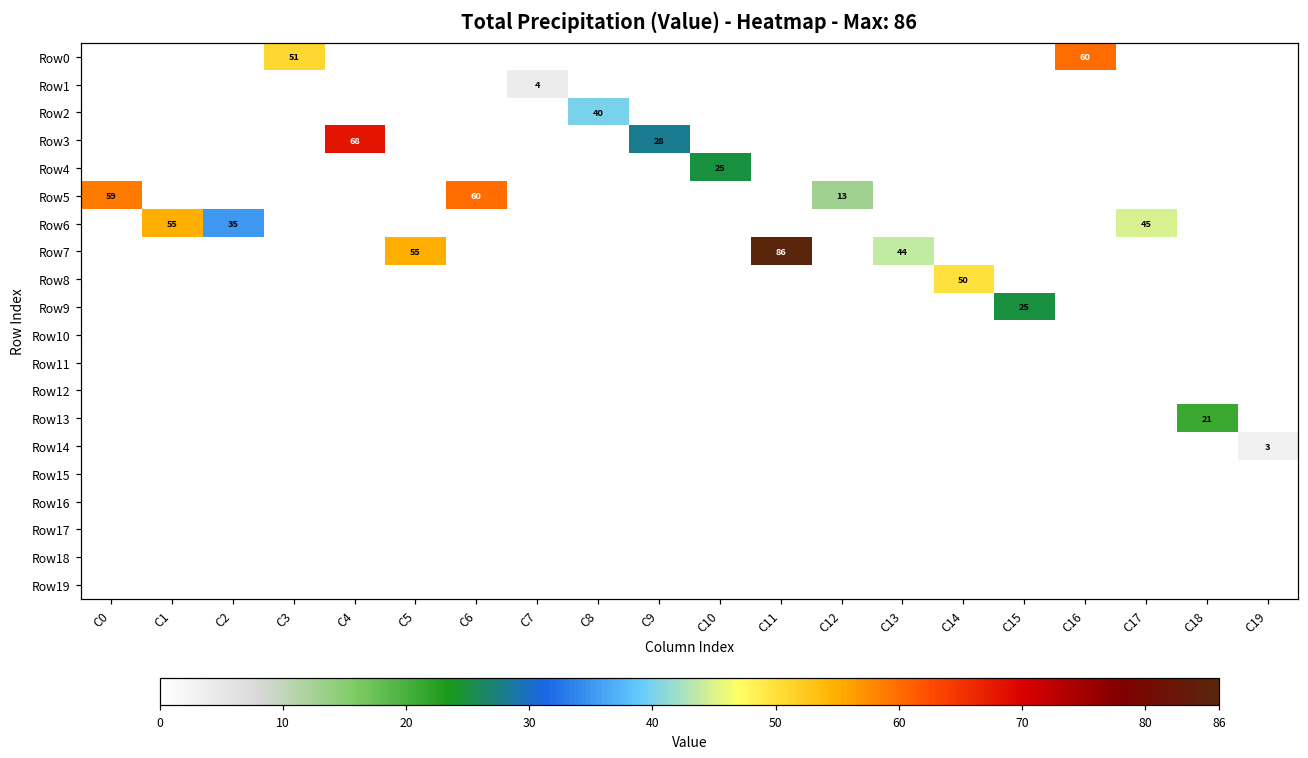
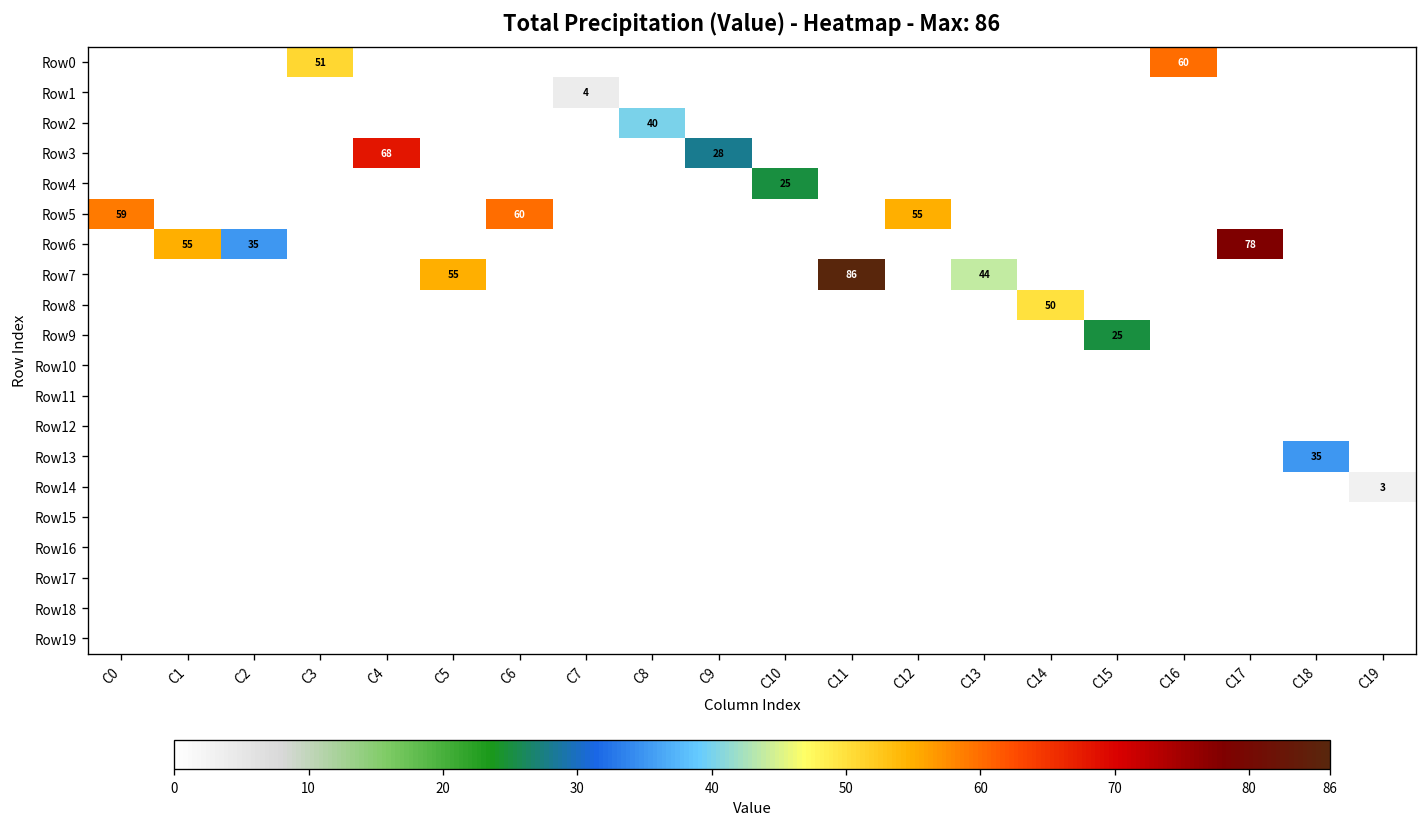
Row5, C12: 13 -> 55
Row6, C17: 45 -> 78
Row13, C18: 21 -> 35
